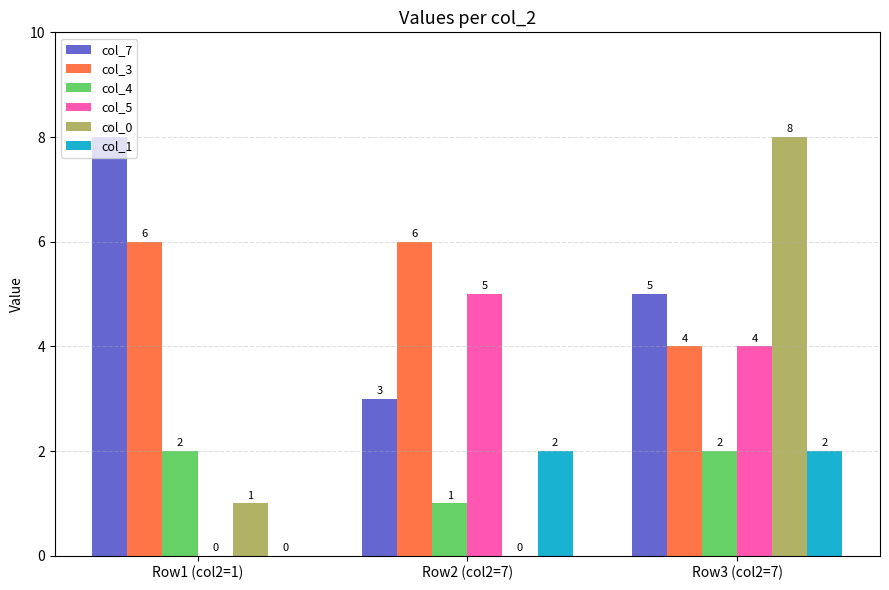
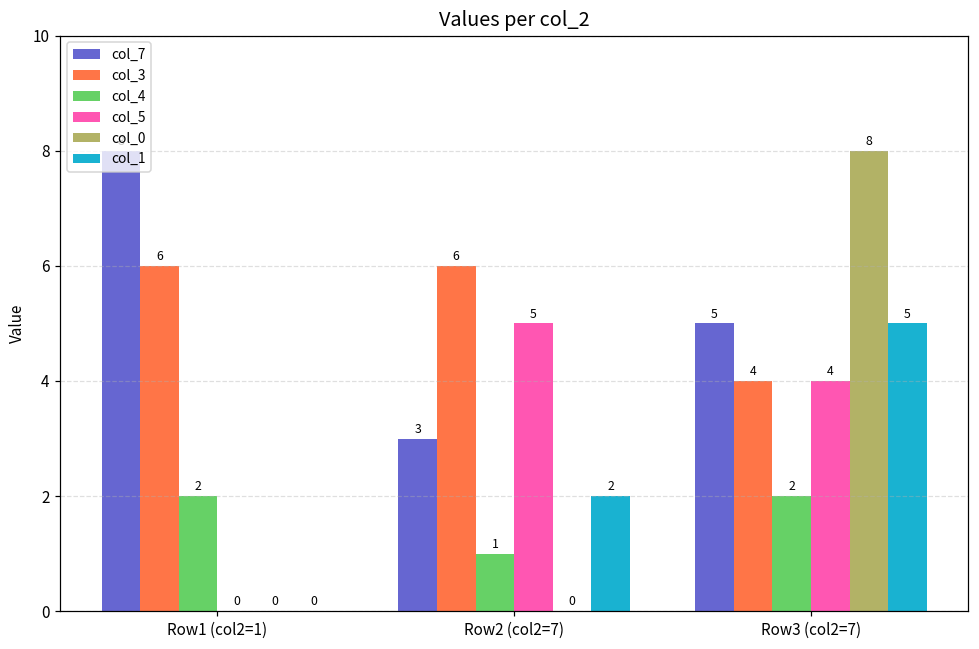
col_0, Row1 (col2=1): 1 -> 0
col_1, Row3 (col2=7): 2 -> 5
